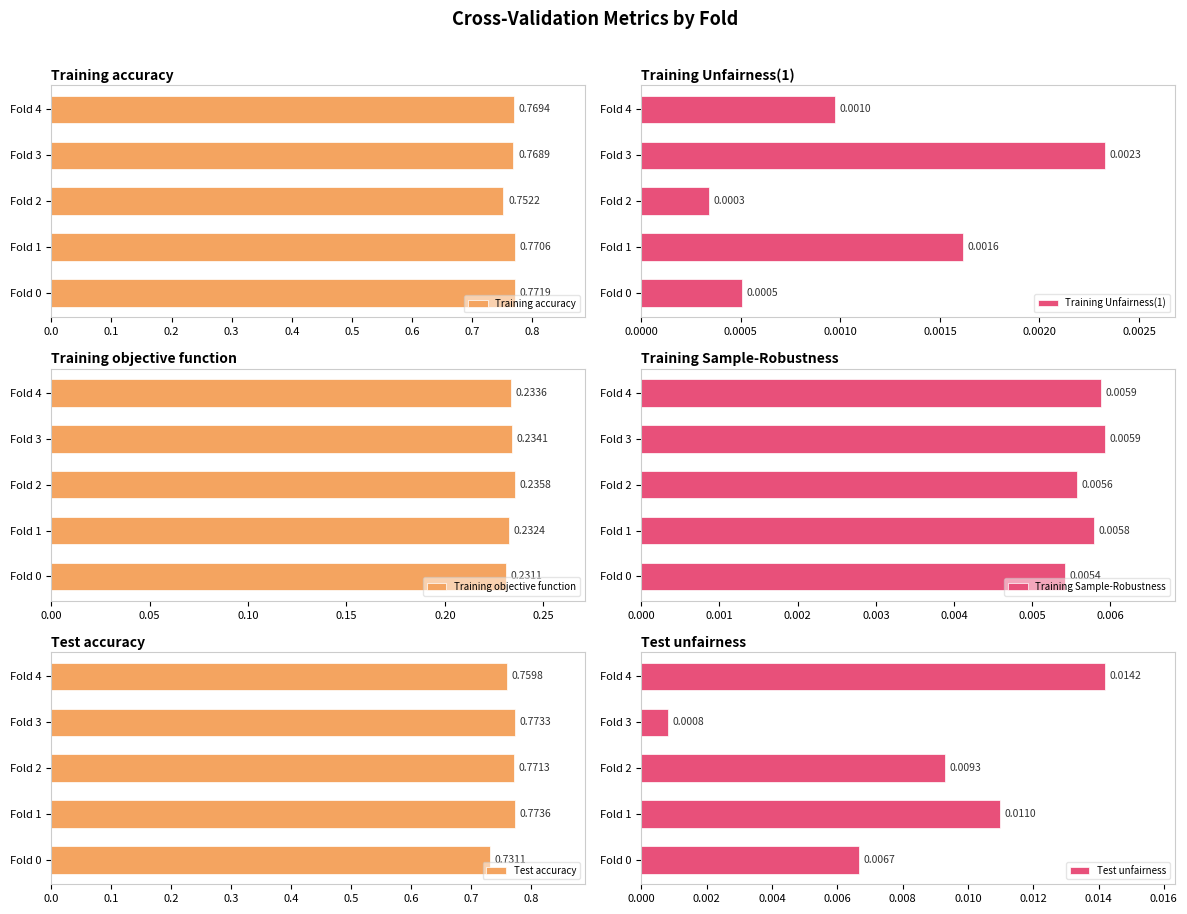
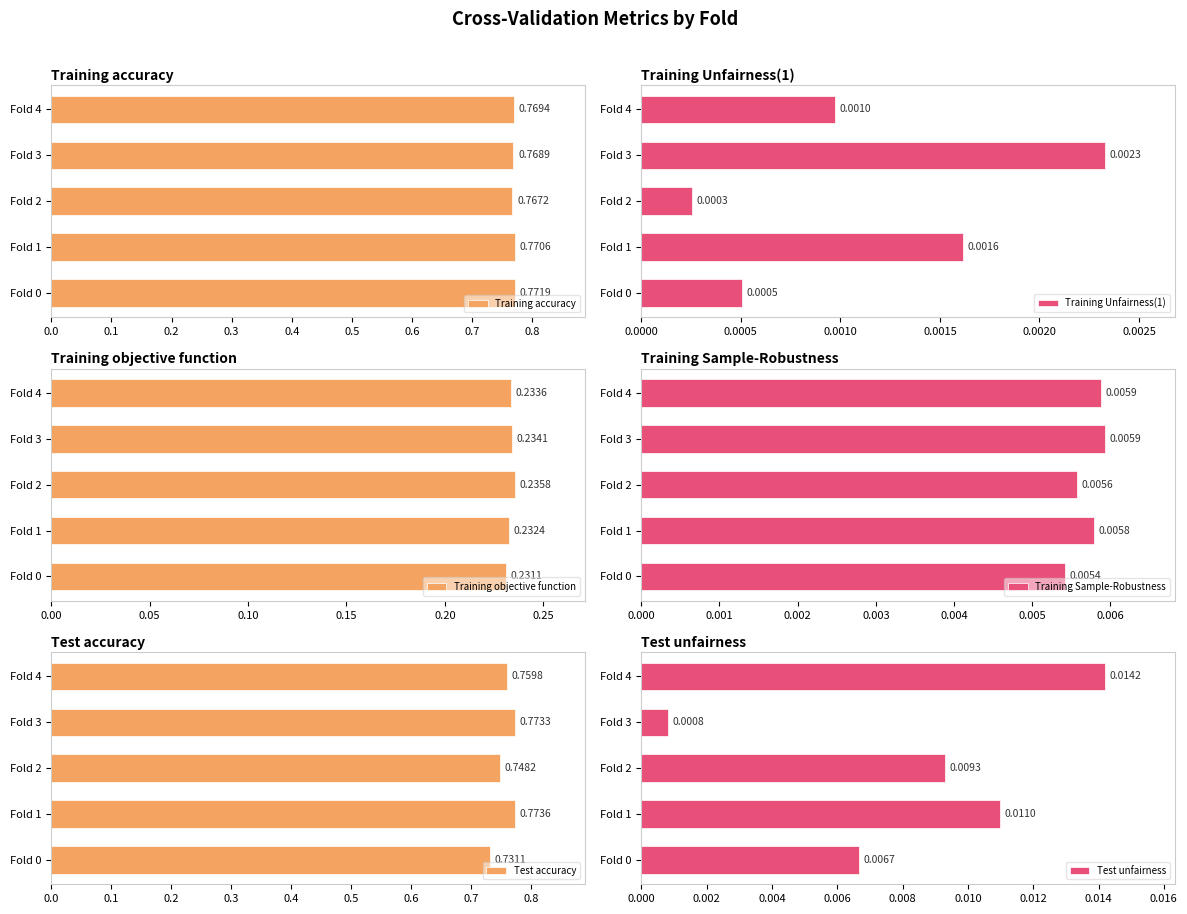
Training accuracy, Fold 2: 0.7522 -> 0.7672
Training Unfairness(1), Fold 2: 0.00034 -> 0.00025
Test accuracy, Fold 2: 0.7713 -> 0.7482
